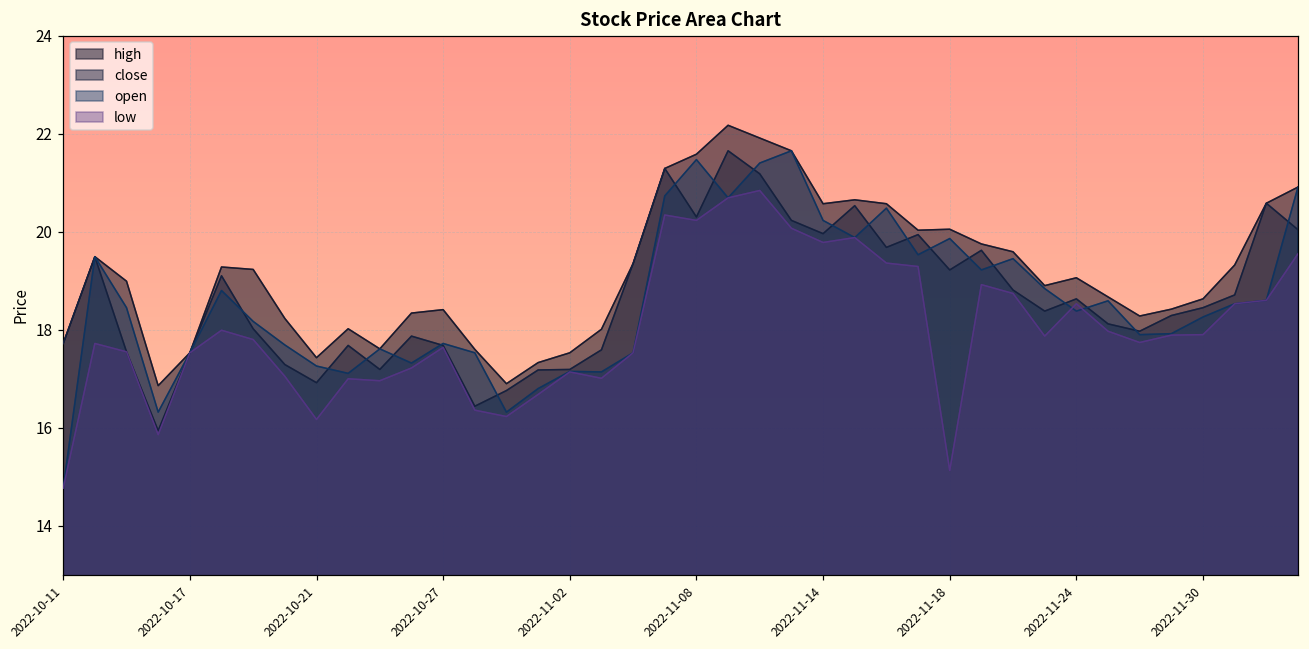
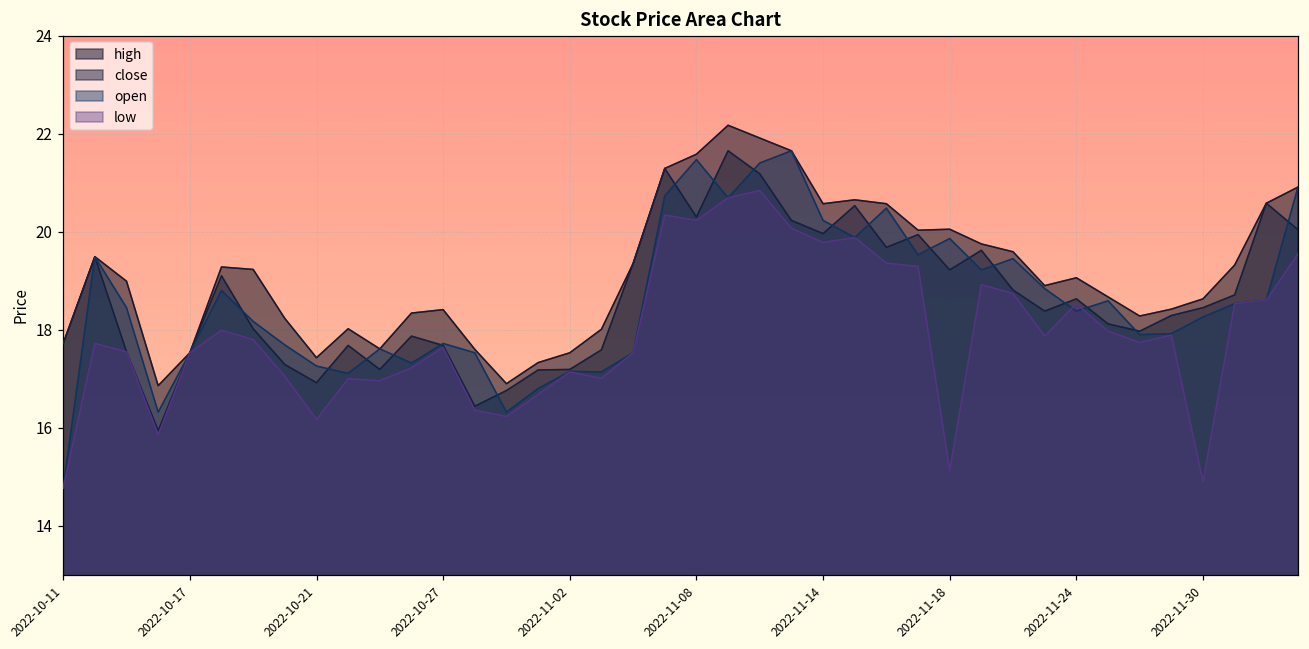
low, 2022-11-30: 17.9 -> 14.9
